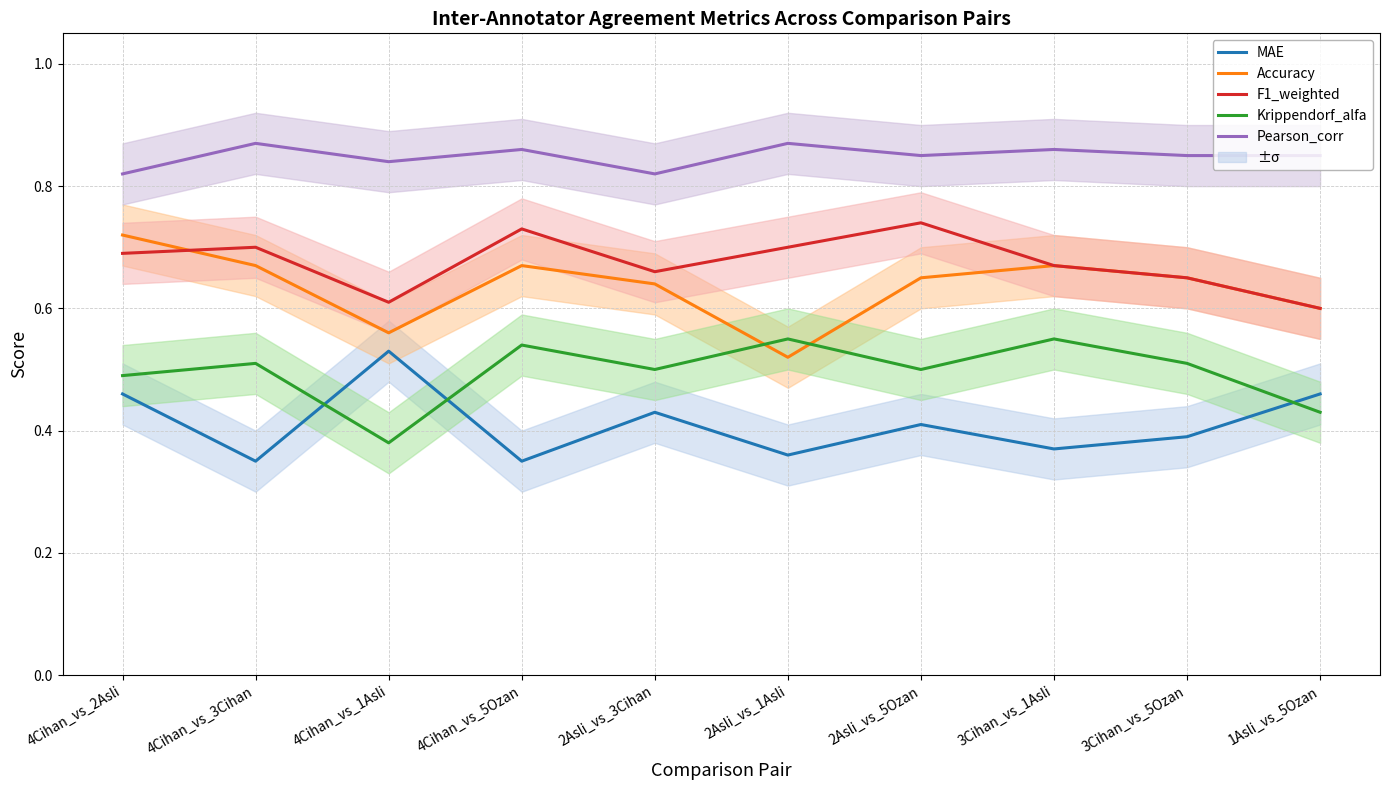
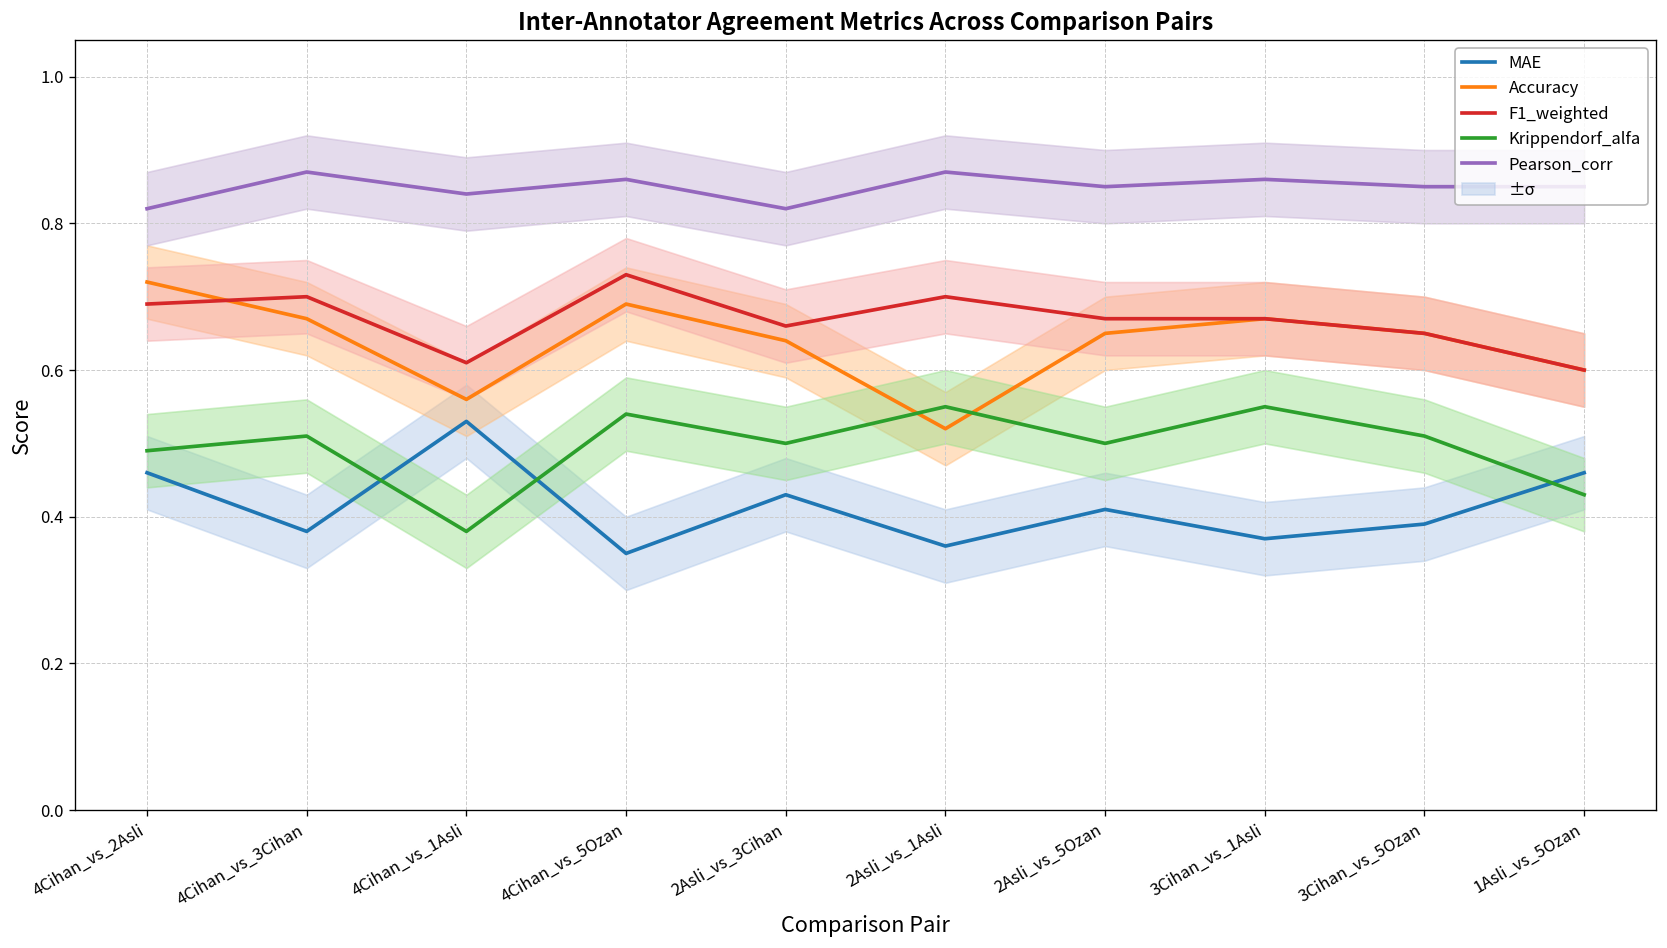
MAE, 4Cihan_vs_3Cihan: 0.35 -> 0.38
Accuracy, 4Cihan_vs_5Ozan: 0.67 -> 0.69
F1_weighted, 2Asli_vs_5Ozan: 0.74 -> 0.67
